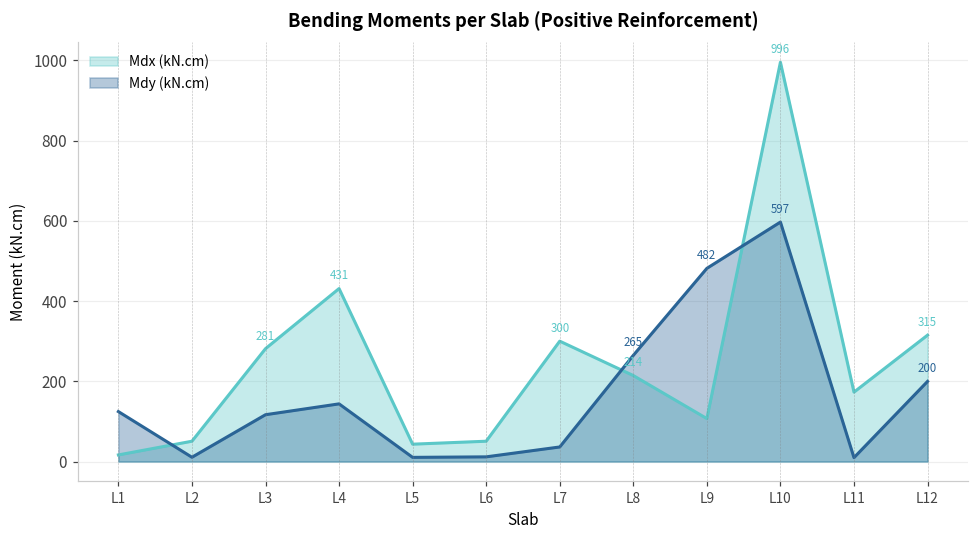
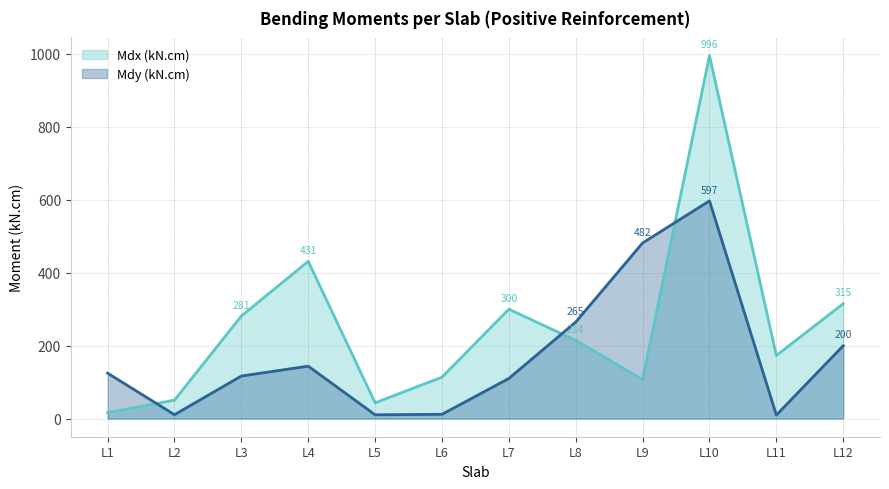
Mdx (kN.cm), L6: 50 -> 110
Mdy (kN.cm), L7: 40 -> 110
